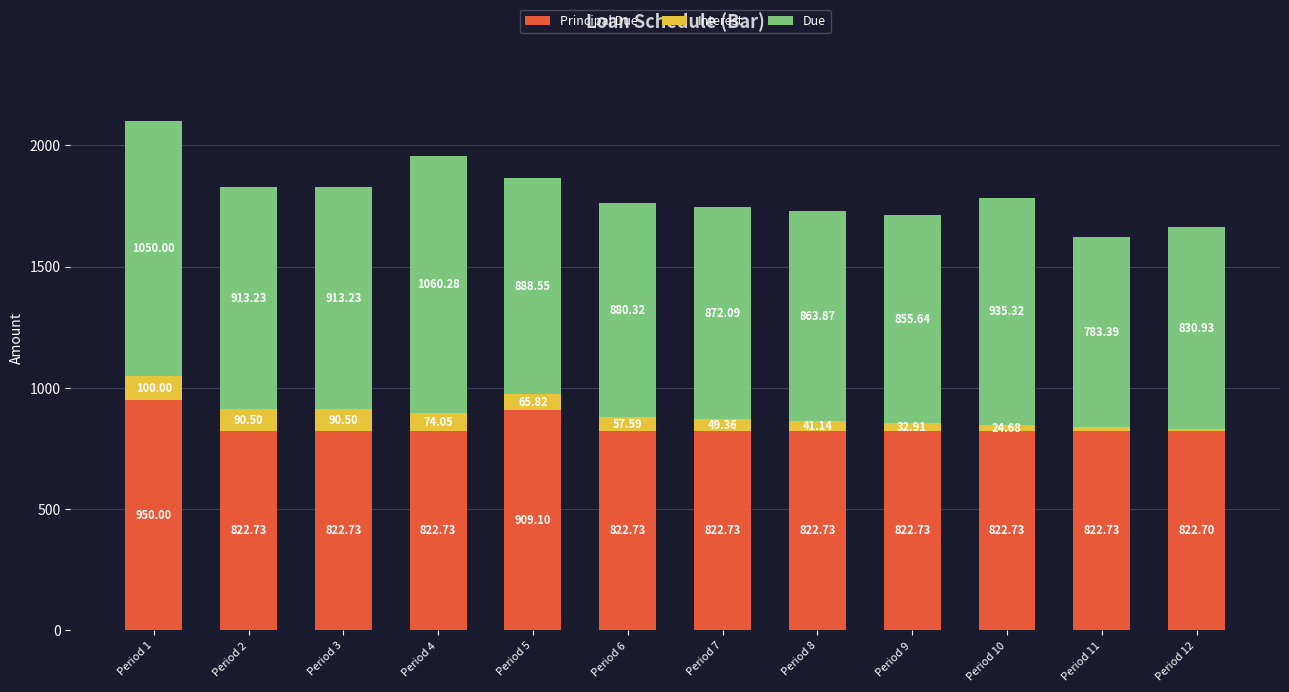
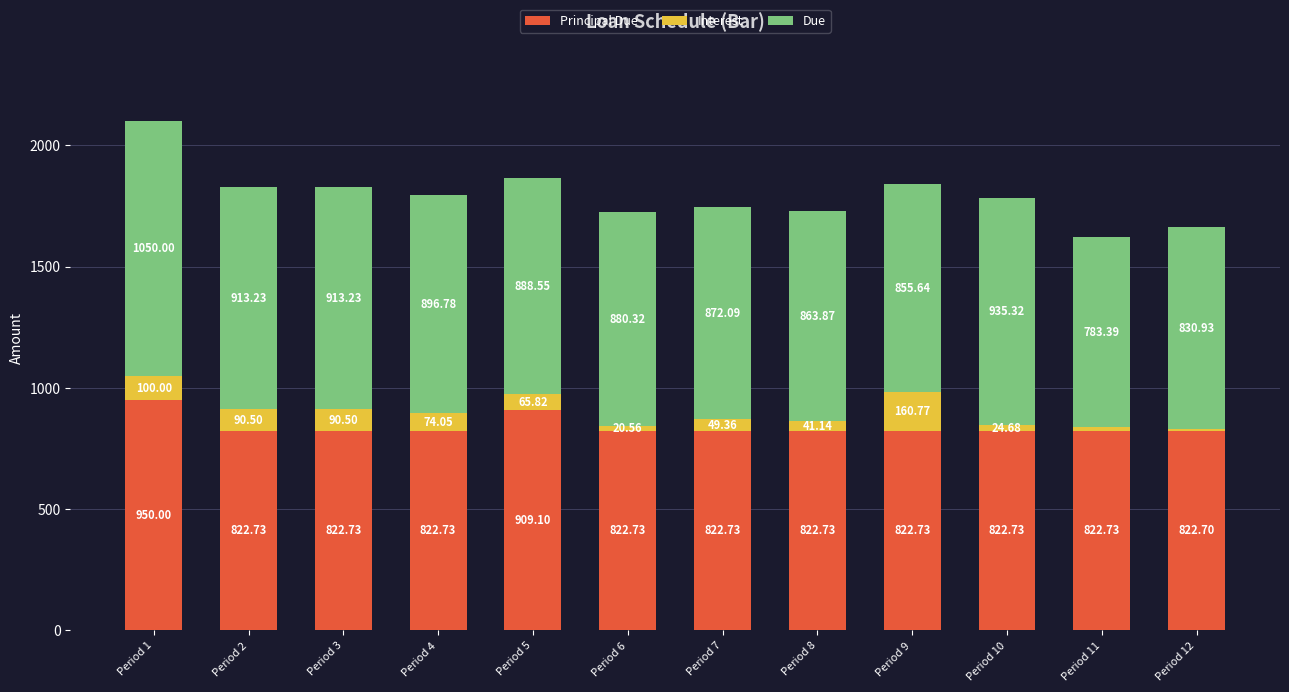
Due, Period 4: 1060.28 -> 896.78
Interest, Period 6: 57.59 -> 20.56
Interest, Period 9: 32.91 -> 160.77
